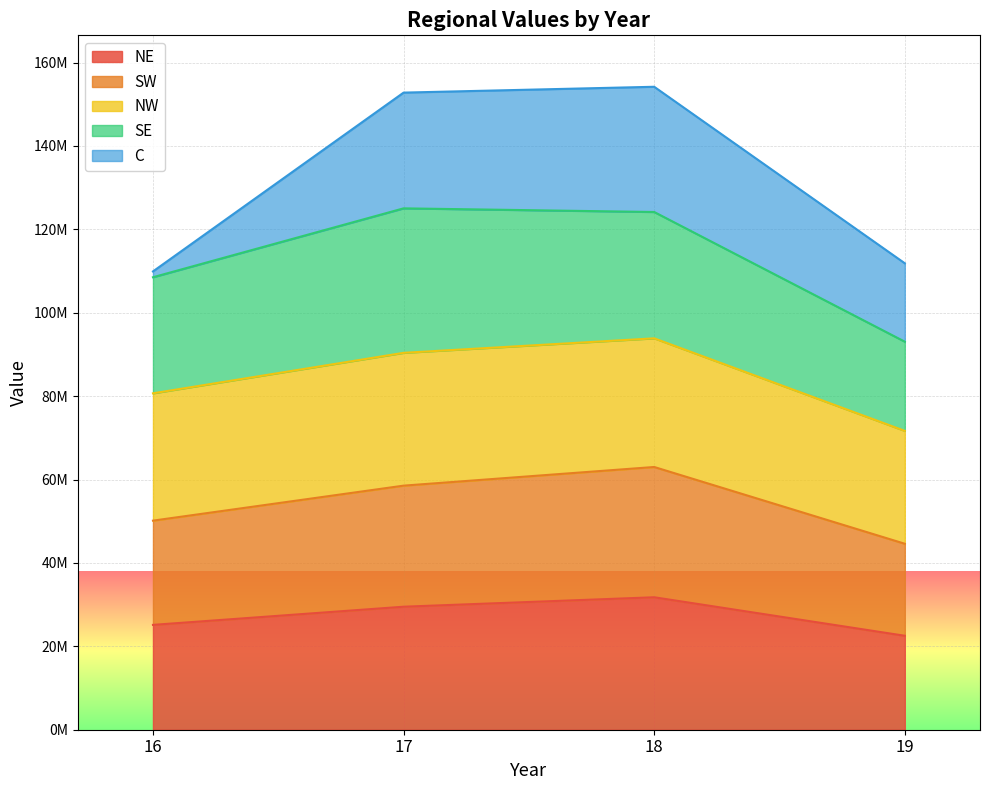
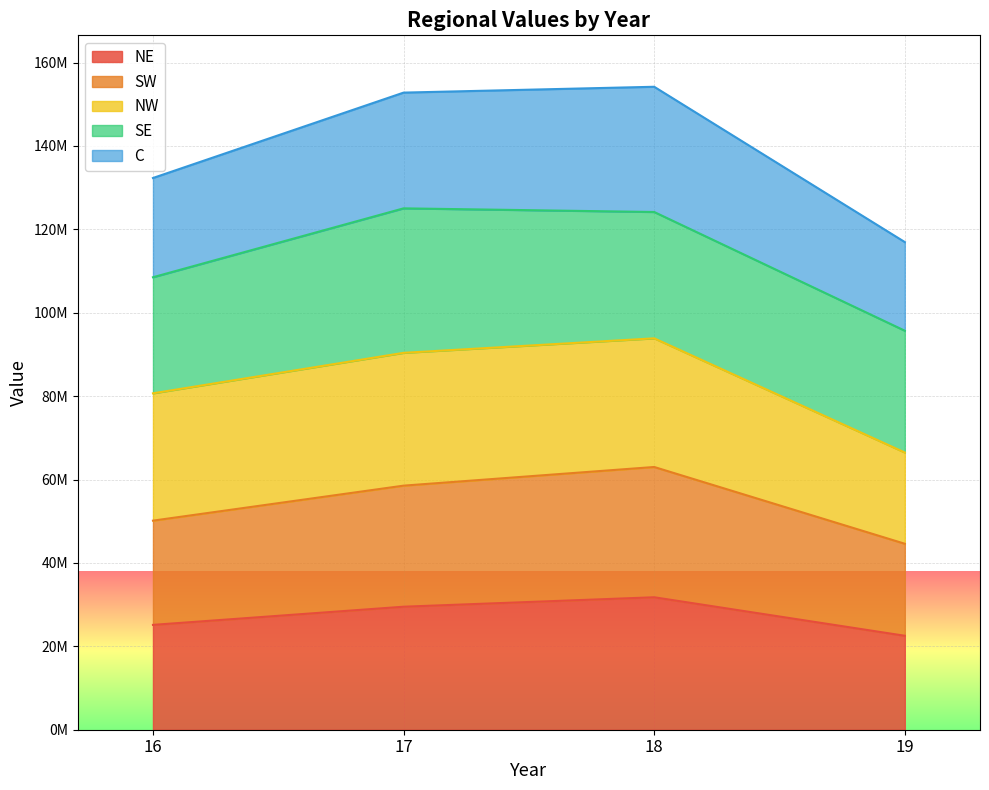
C, 16: 1000000 -> 24000000
NW, 19: 27000000 -> 22000000
SE, 19: 21000000 -> 29000000
C, 19: 19000000 -> 21000000
